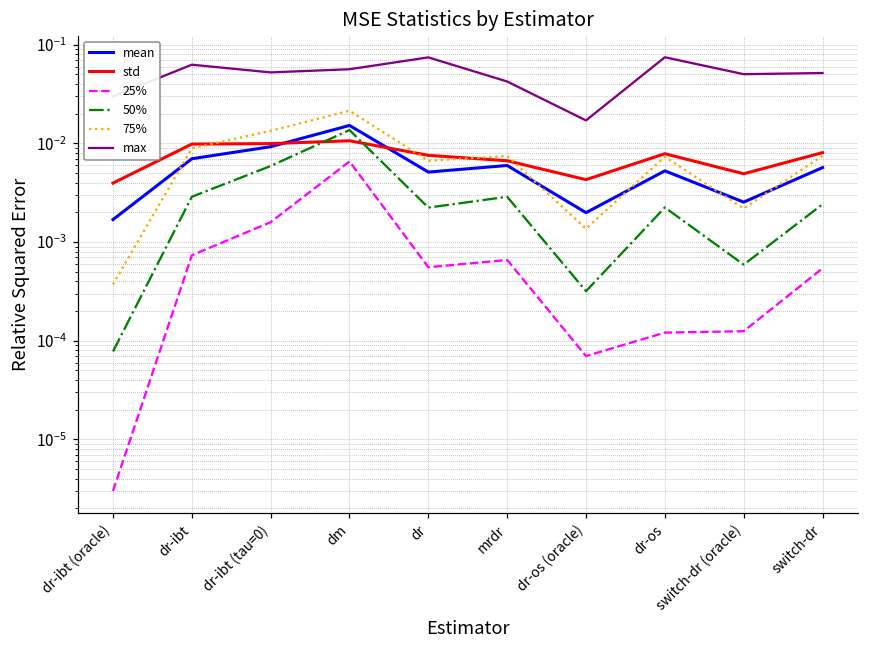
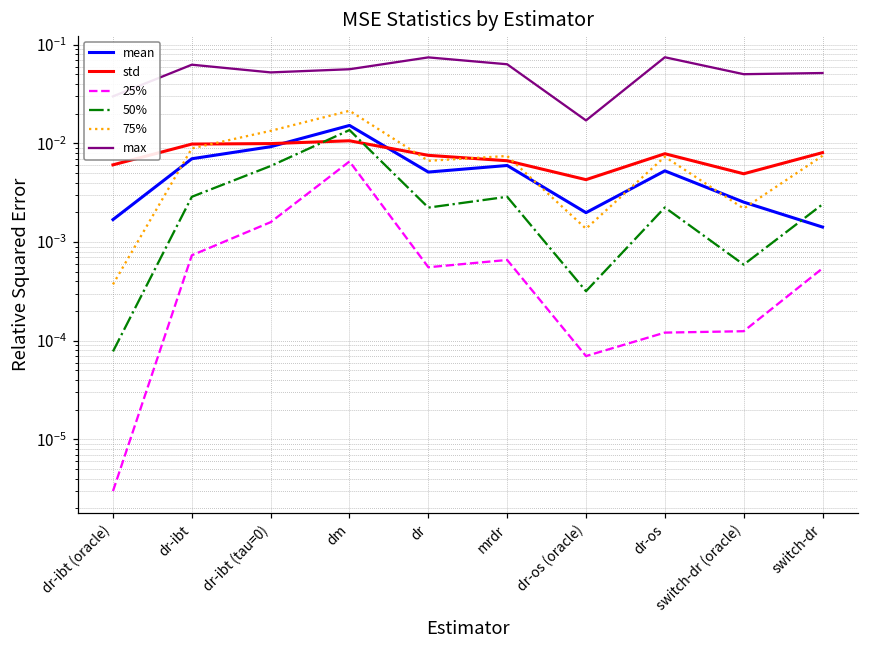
std, dr-ibt (oracle): 0.004 -> 0.006
max, mrdr: 0.04 -> 0.06
mean, switch-dr: 0.006 -> 0.0014
